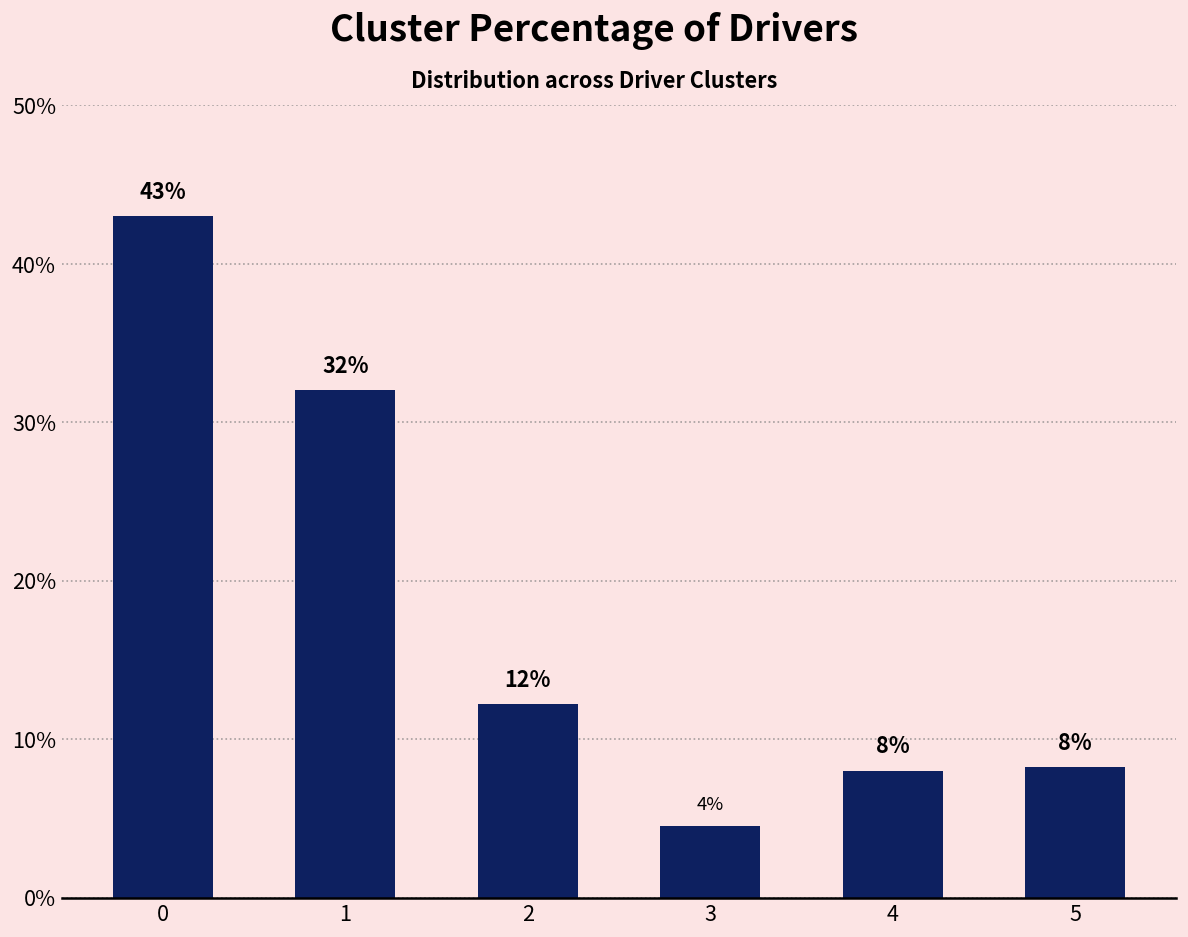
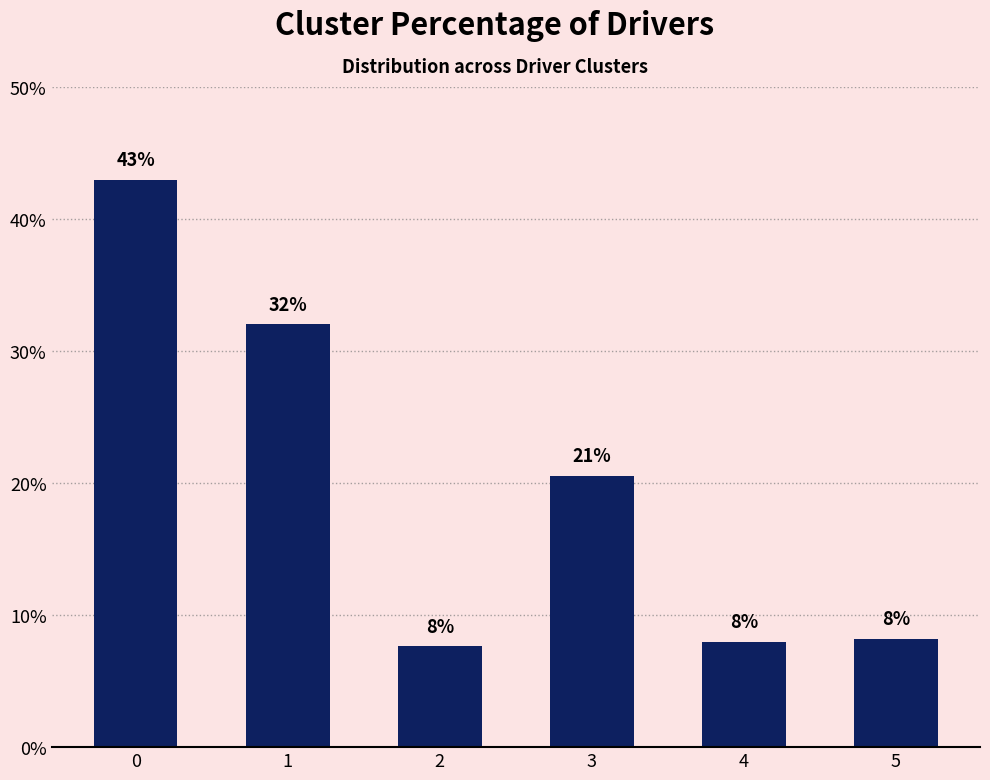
2: 12% -> 8%
3: 4% -> 21%
